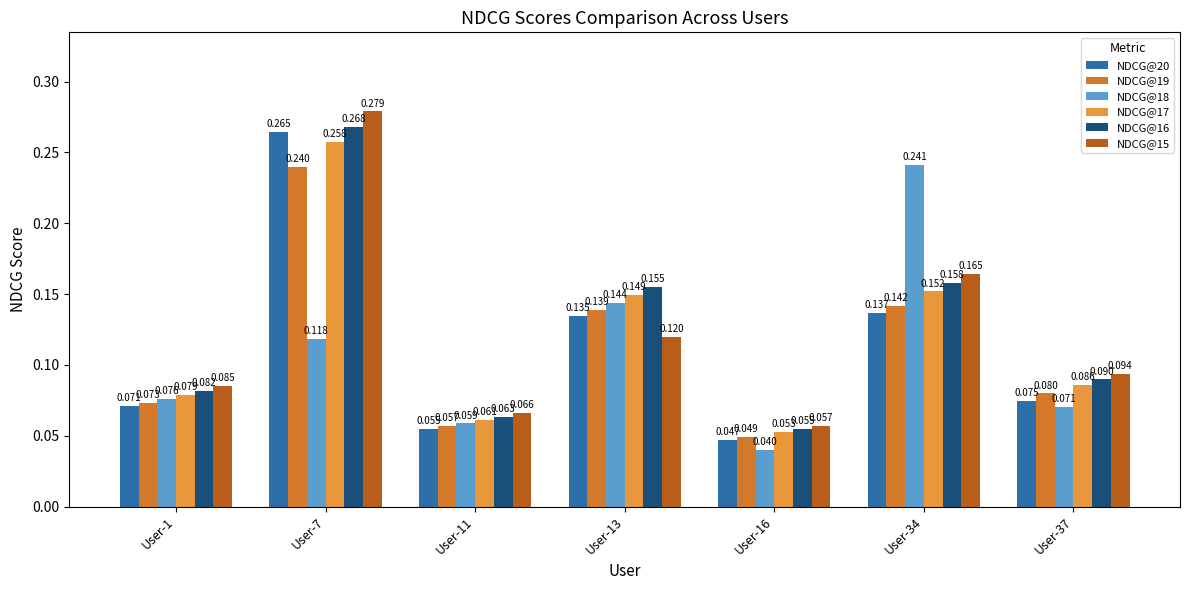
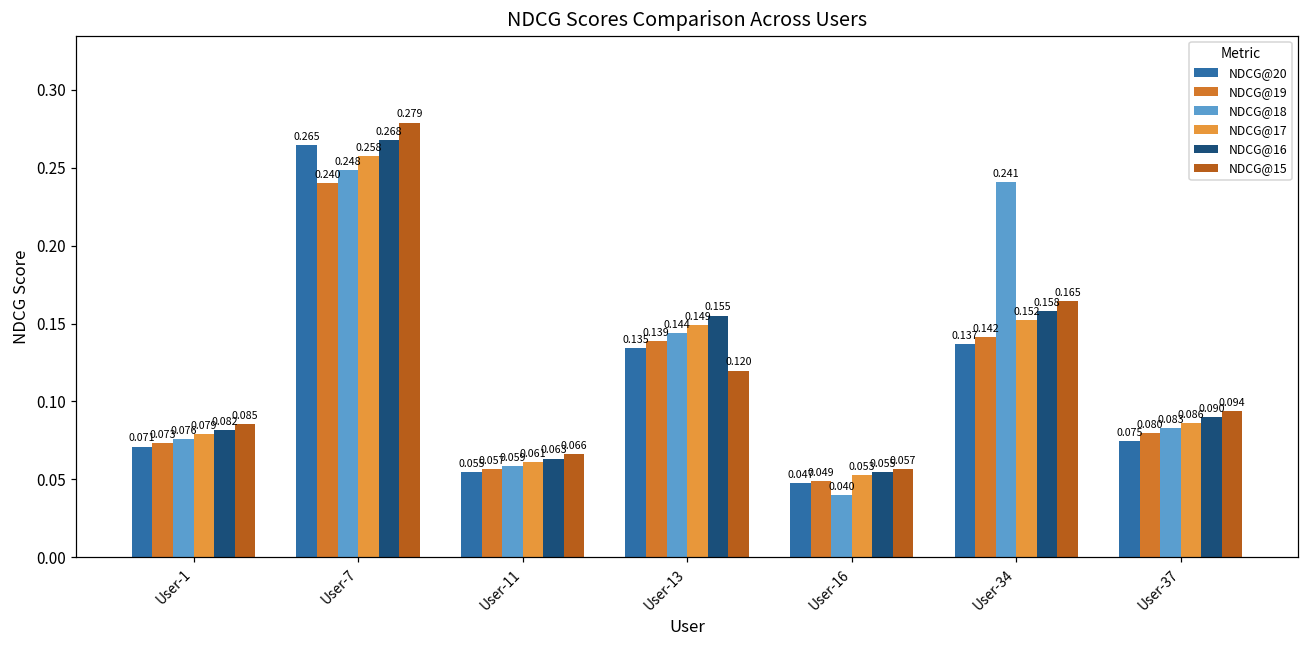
NDCG@18, User-7: 0.118 -> 0.248
NDCG@18, User-37: 0.071 -> 0.083
